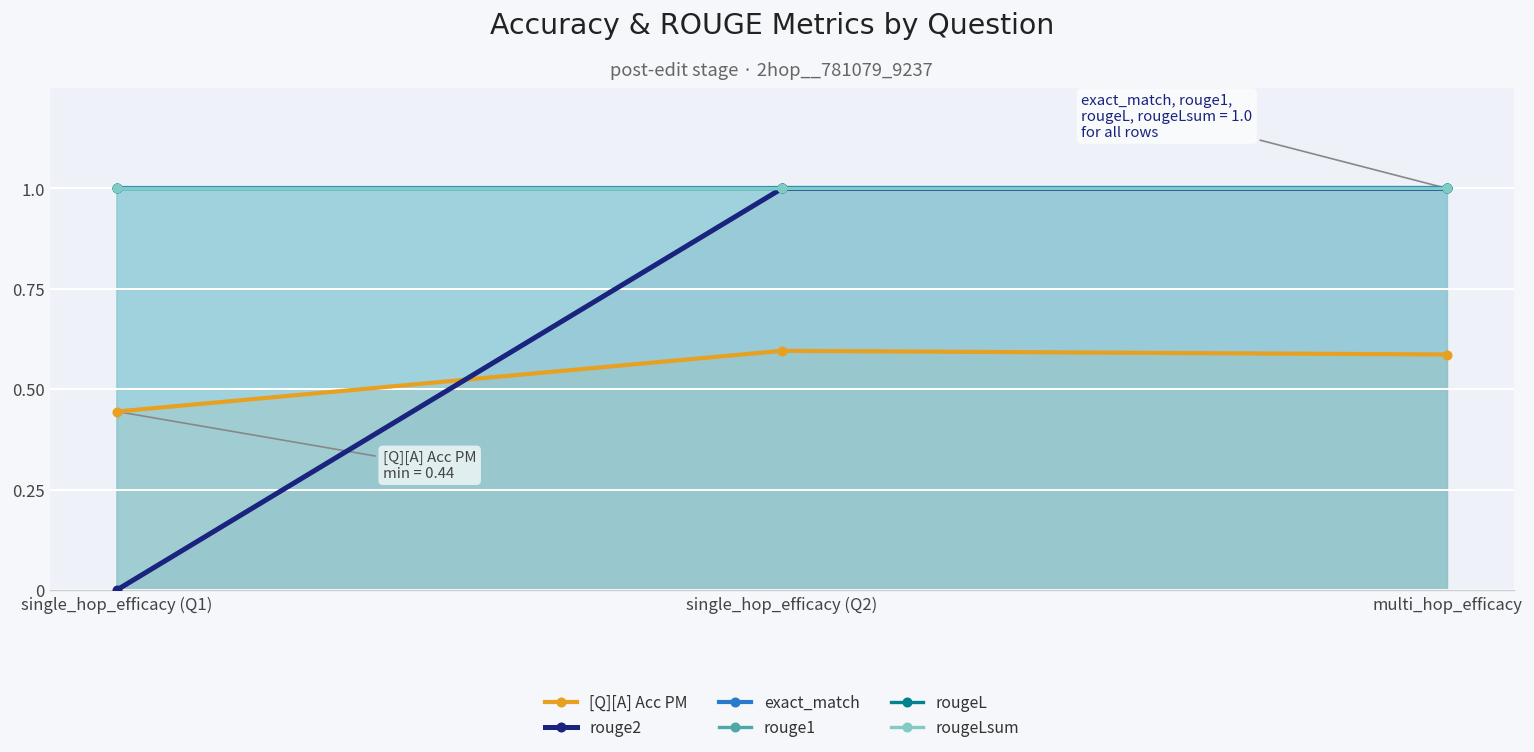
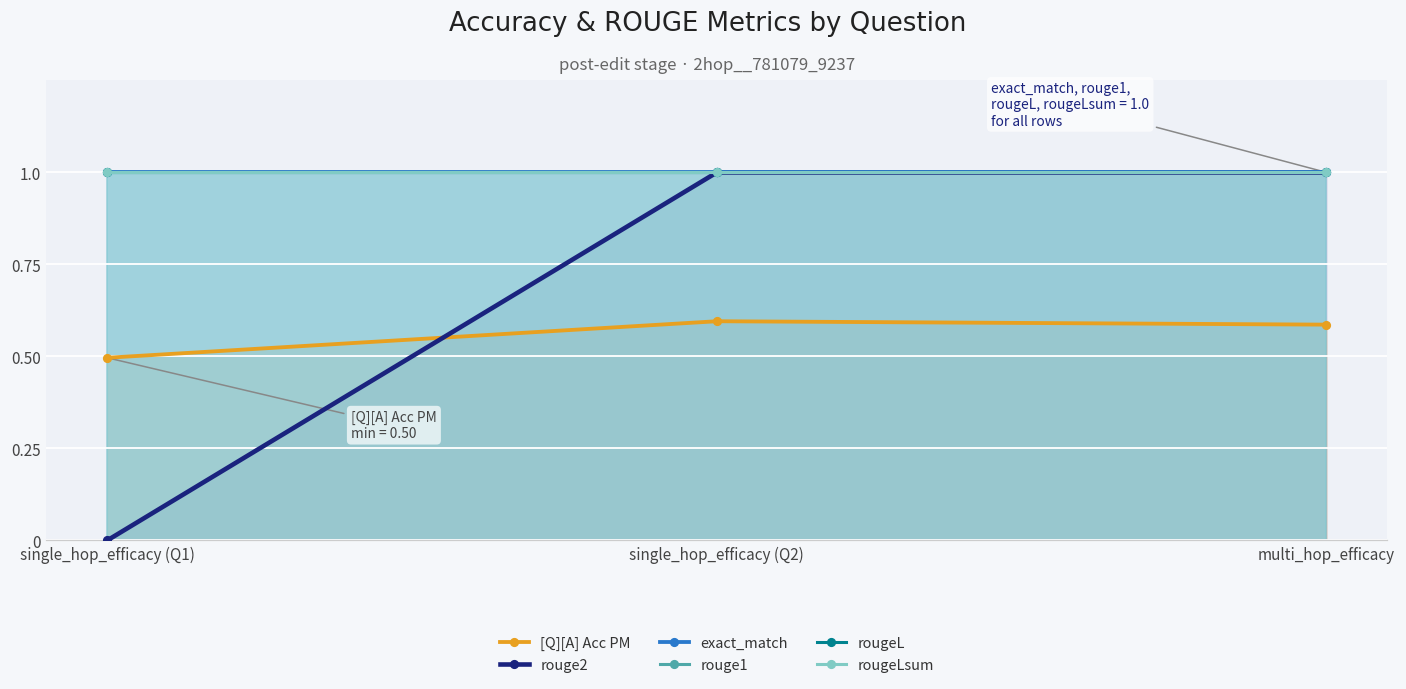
[Q][A] Acc PM, single_hop_efficacy (Q1): 0.44 -> 0.50
